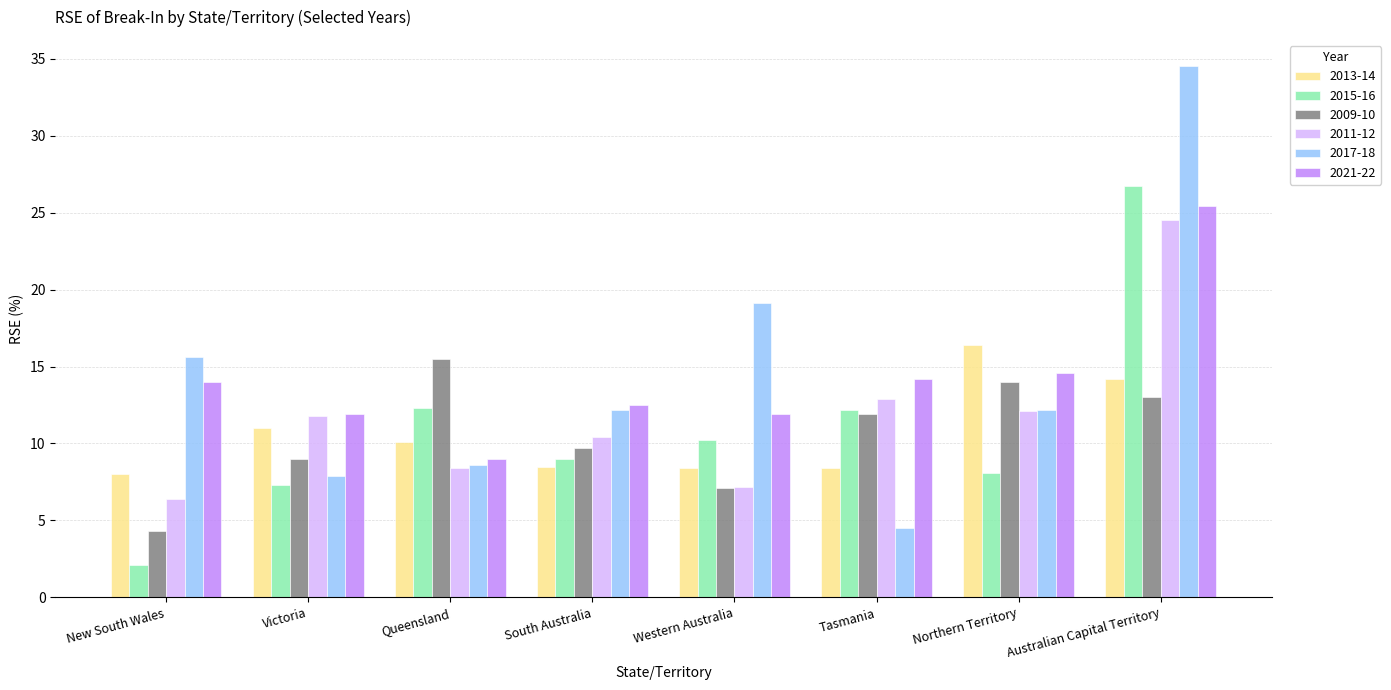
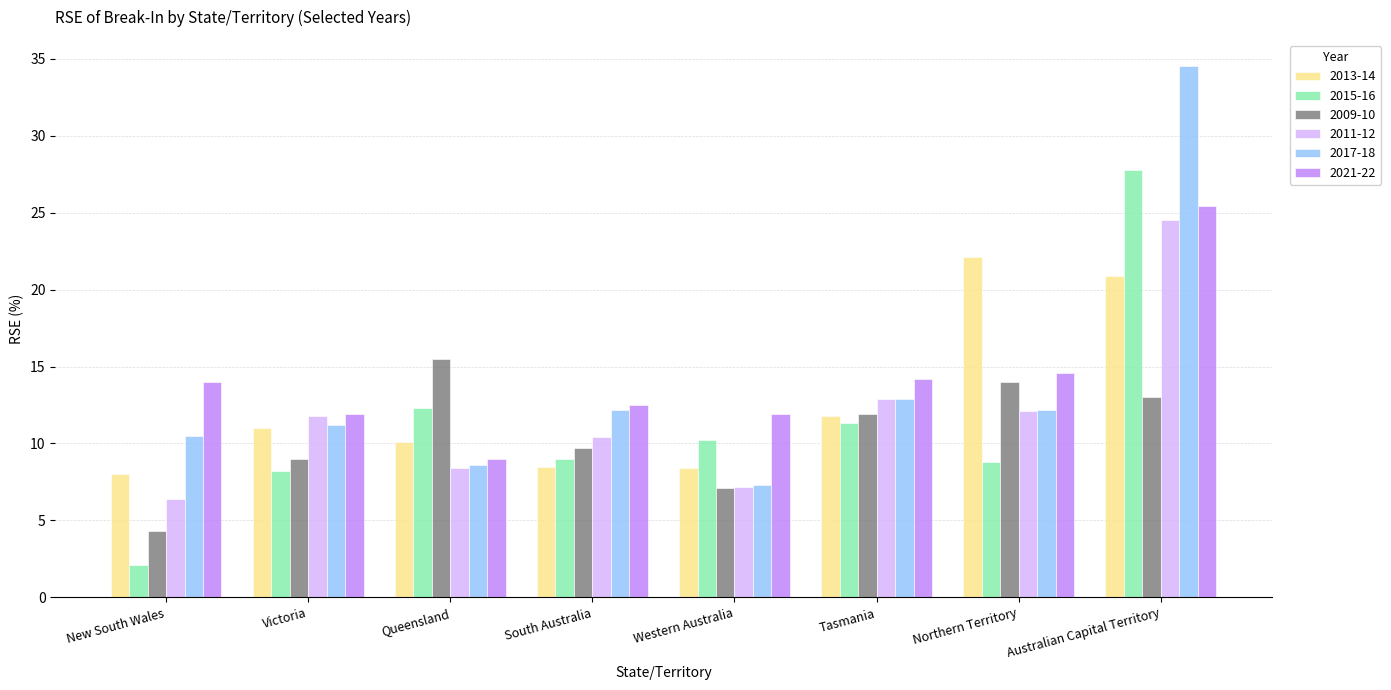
2017-18, New South Wales: 15.6 -> 10.5
2015-16, Victoria: 7.3 -> 8.2
2017-18, Victoria: 7.9 -> 11.2
2017-18, Western Australia: 19.1 -> 7.3
2013-14, Tasmania: 8.4 -> 11.8
2015-16, Tasmania: 12.2 -> 11.3
2017-18, Tasmania: 4.5 -> 12.9
2013-14, Northern Territory: 16.4 -> 22.1
2015-16, Northern Territory: 8.1 -> 8.8
2013-14, Australian Capital Territory: 14.2 -> 20.9
2015-16, Australian Capital Territory: 26.7 -> 27.8
